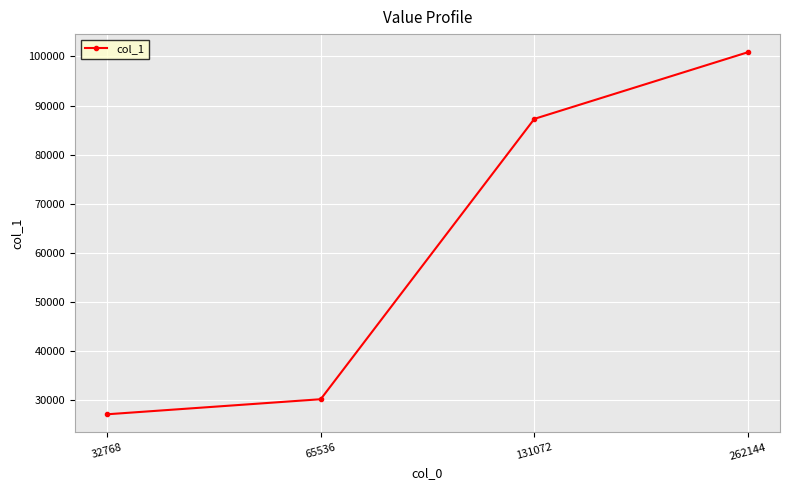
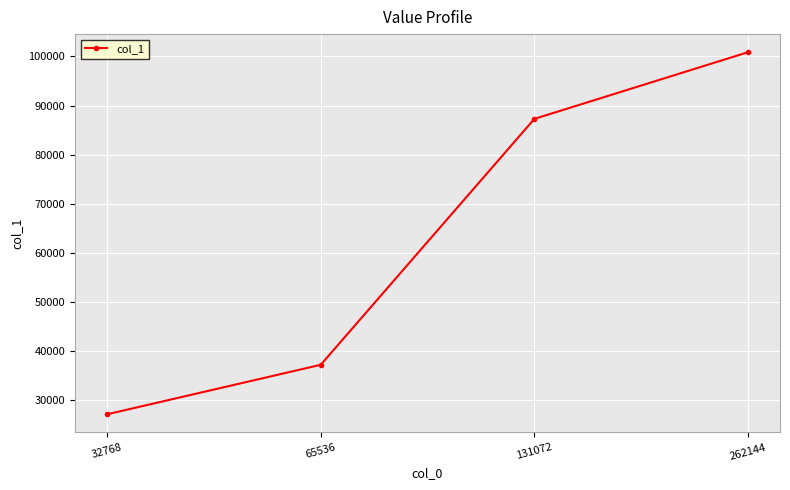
65536: 30000 -> 37000
